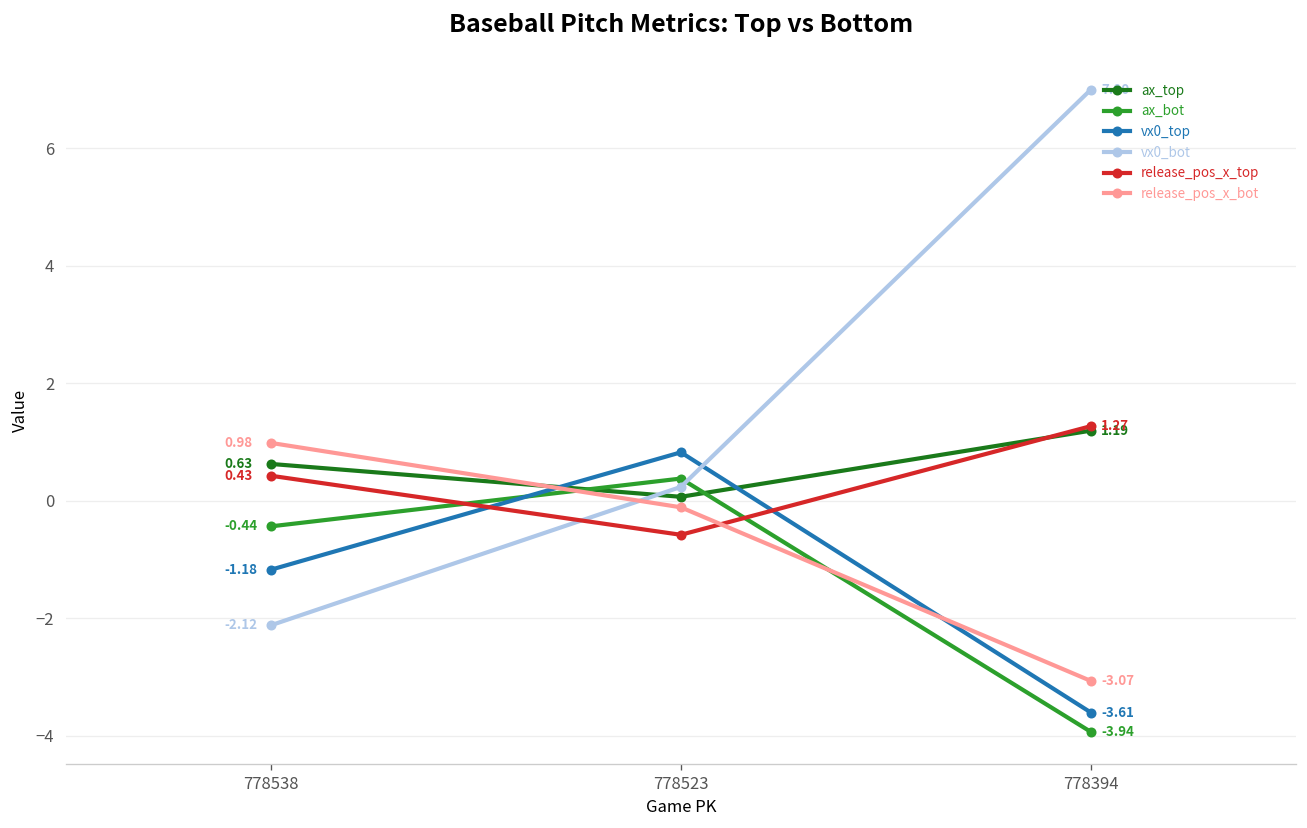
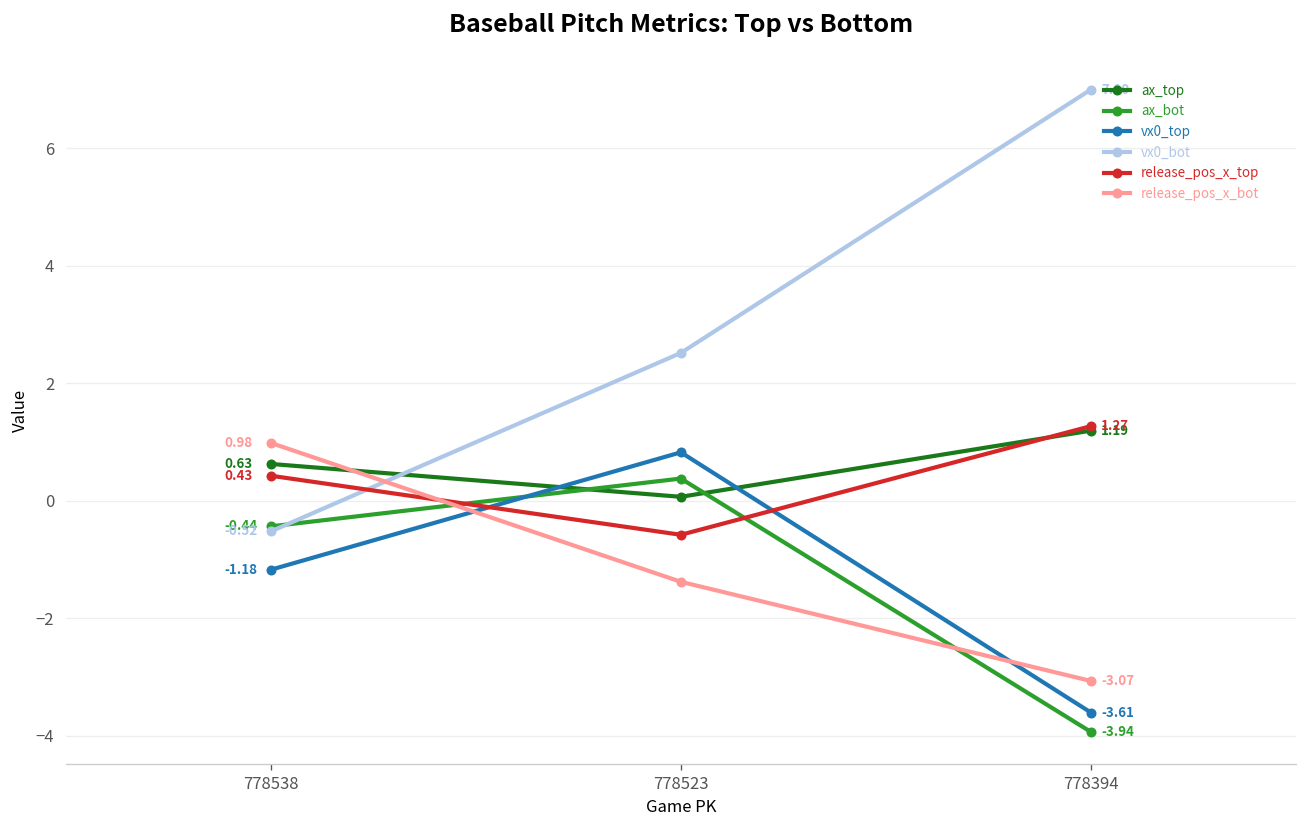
vx0_bot, 778538: -2.12 -> -0.52
vx0_bot, 778523: 0.2 -> 2.5
release_pos_x_bot, 778523: -0.1 -> -1.4
